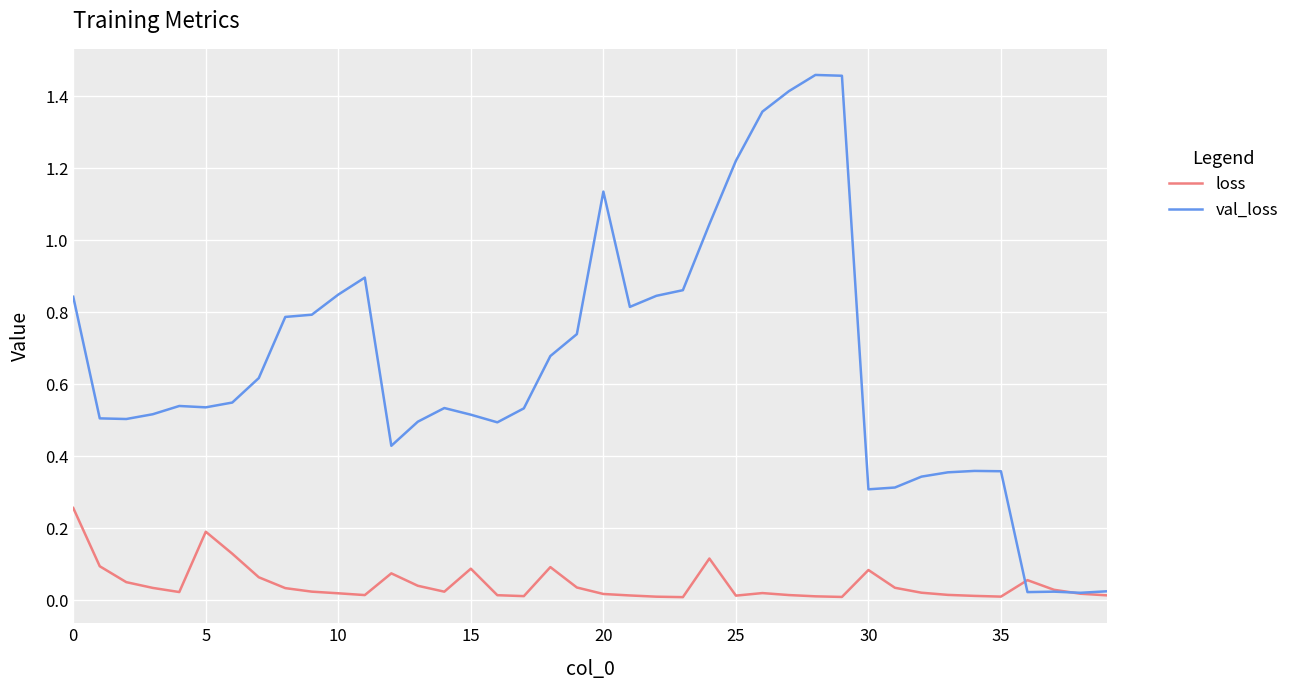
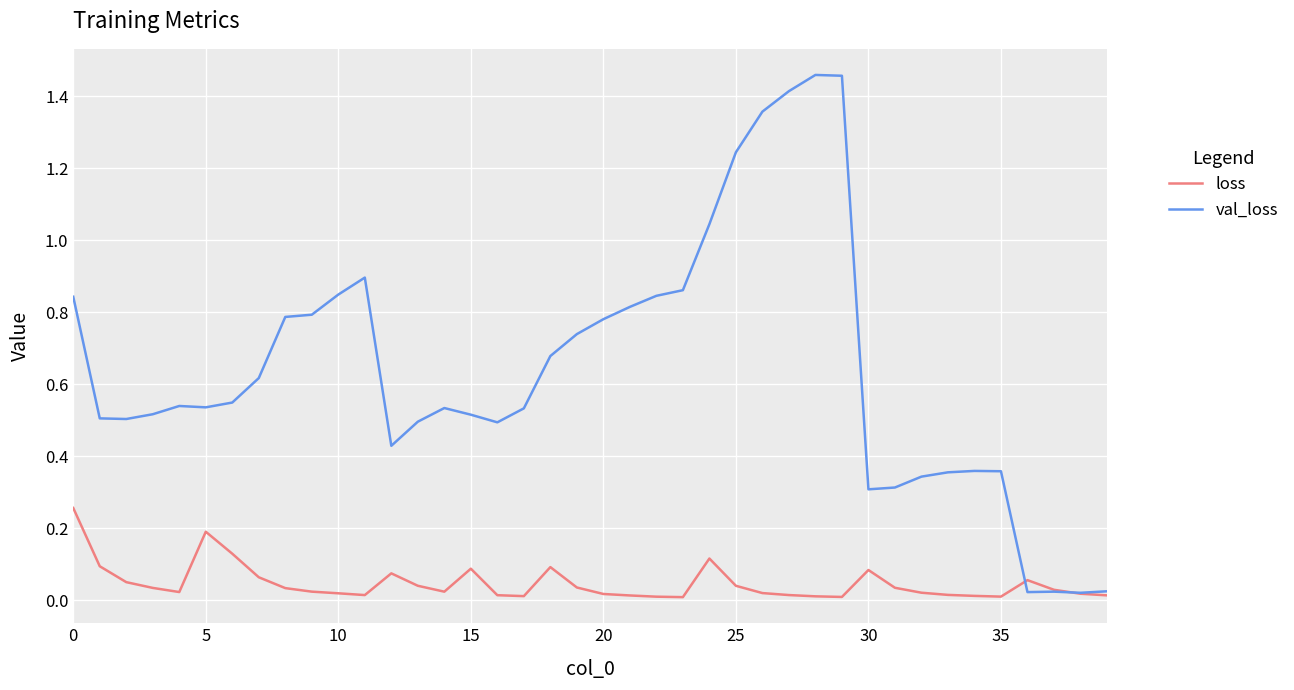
val_loss, 20: 1.14 -> 0.78
loss, 25: 0.01 -> 0.04
val_loss, 25: 1.22 -> 1.24
